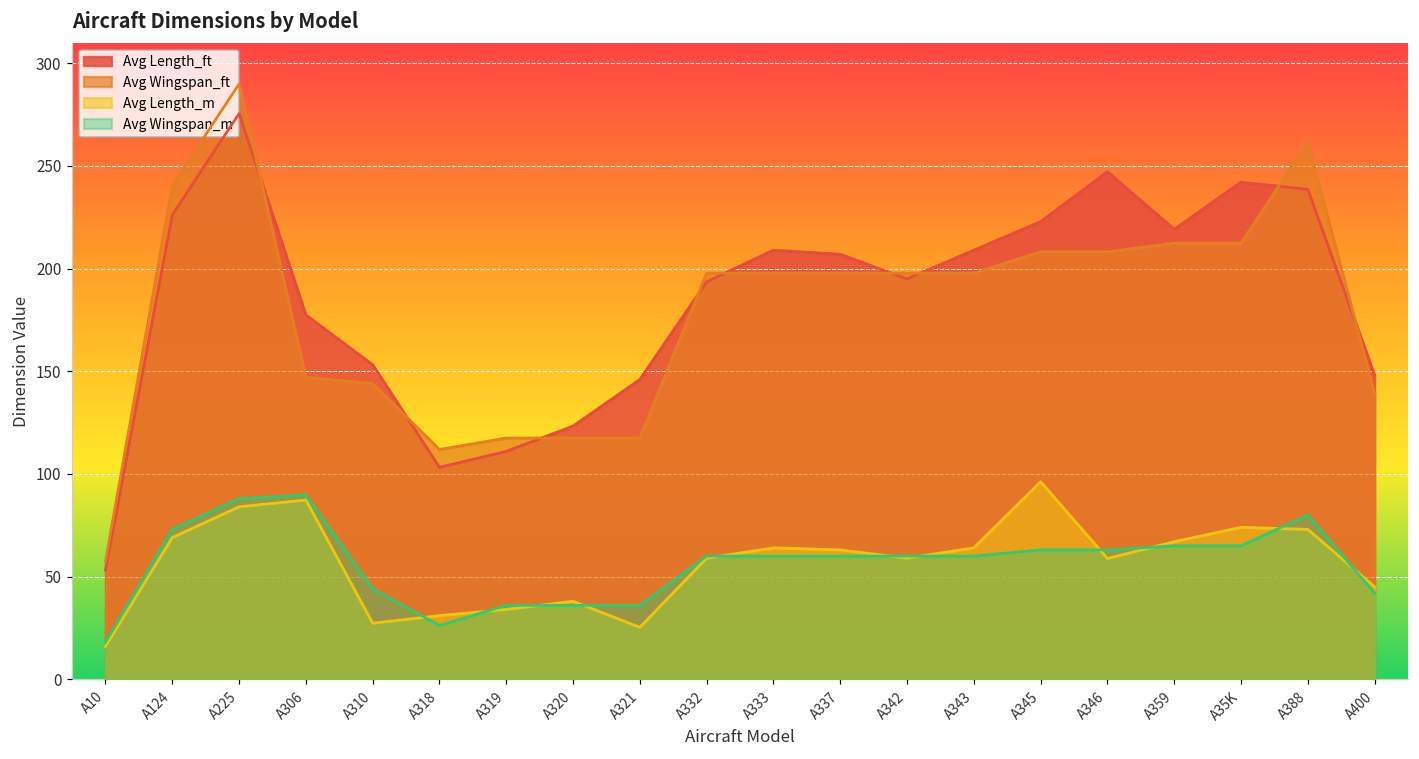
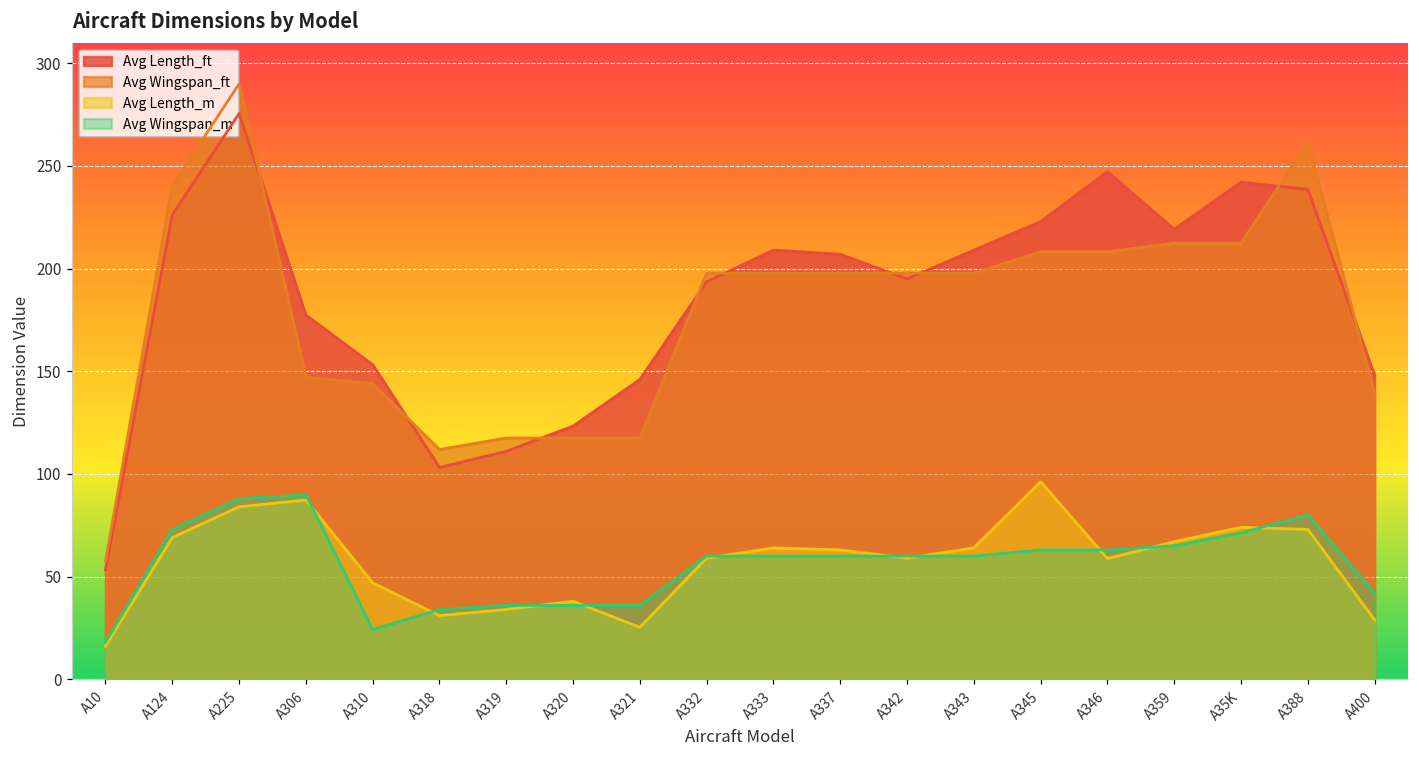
Avg Length_m, A310: 27 -> 47
Avg Wingspan_m, A310: 44 -> 24
Avg Wingspan_m, A318: 26 -> 34
Avg Wingspan_m, A35K: 65 -> 71
Avg Length_m, A400: 45 -> 29
